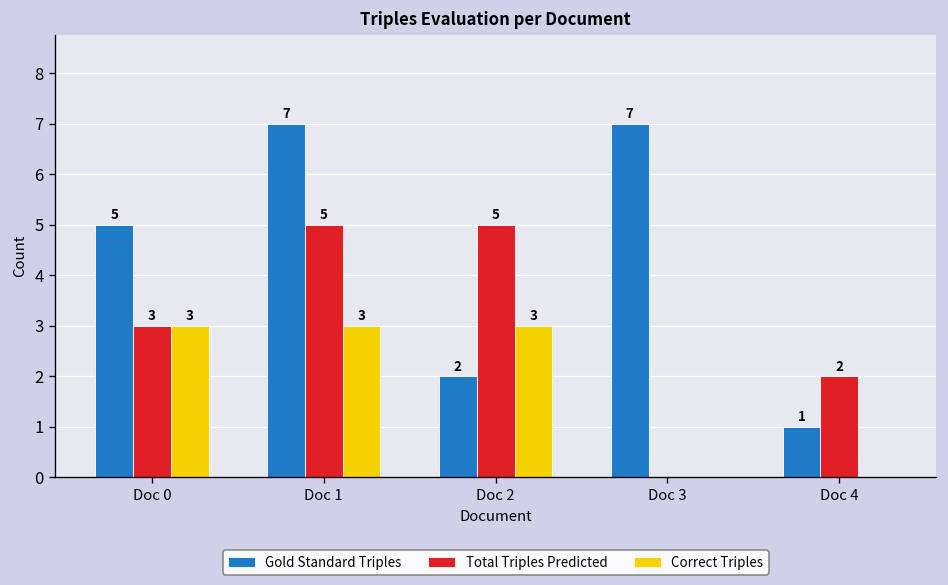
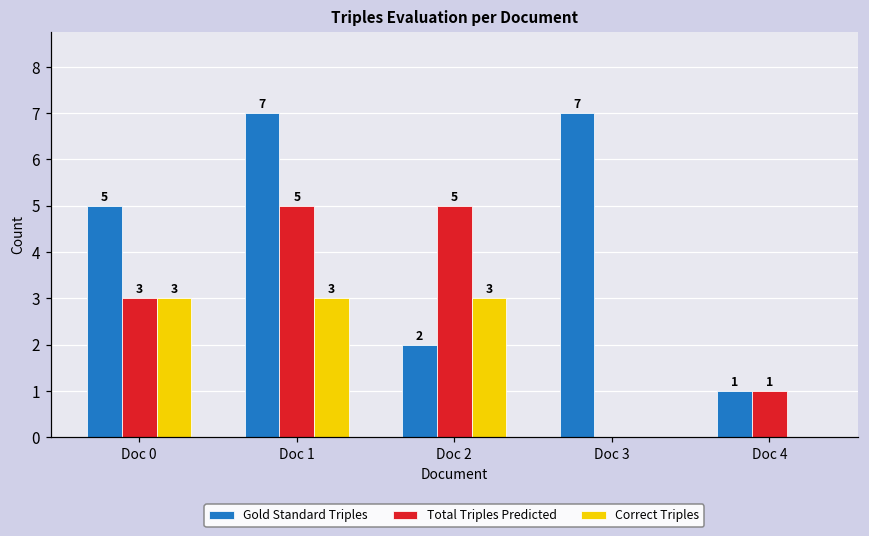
Total Triples Predicted, Doc 4: 2 -> 1
